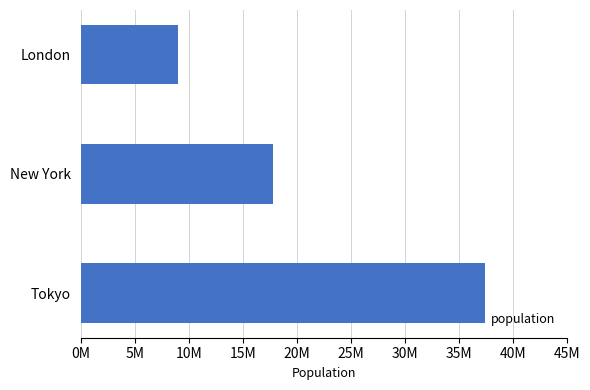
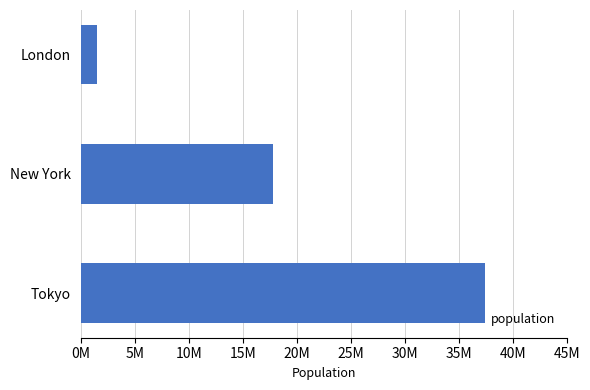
London: 9000000 -> 1500000
